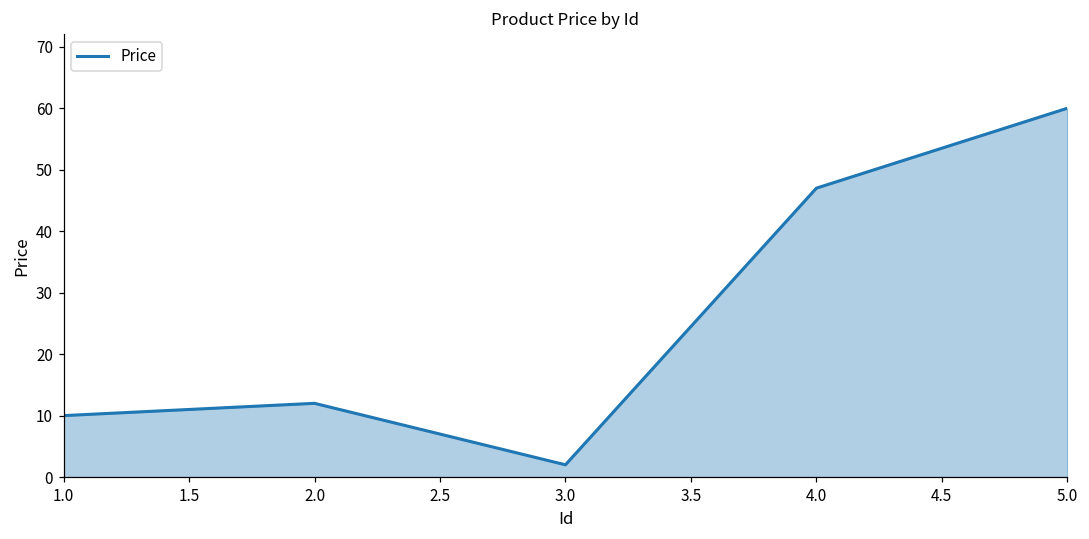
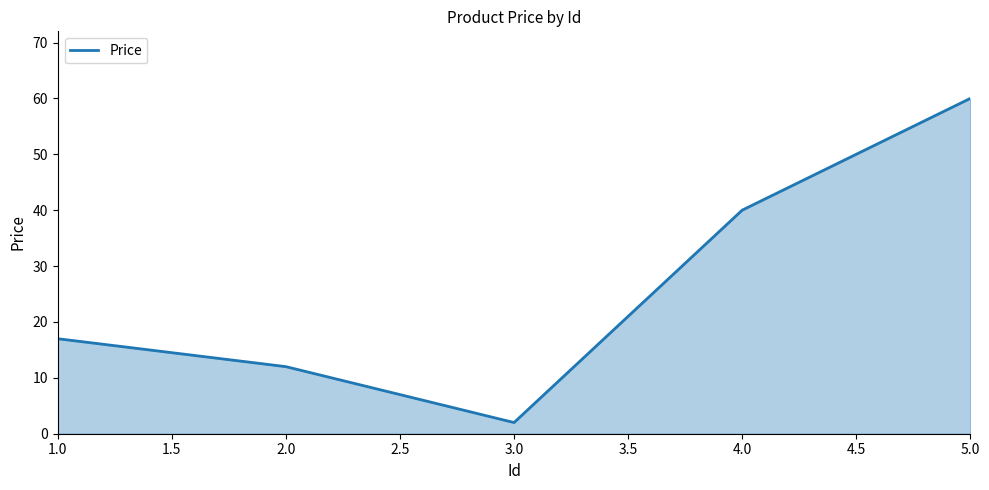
1.0: 10 -> 17
4.0: 47 -> 40
